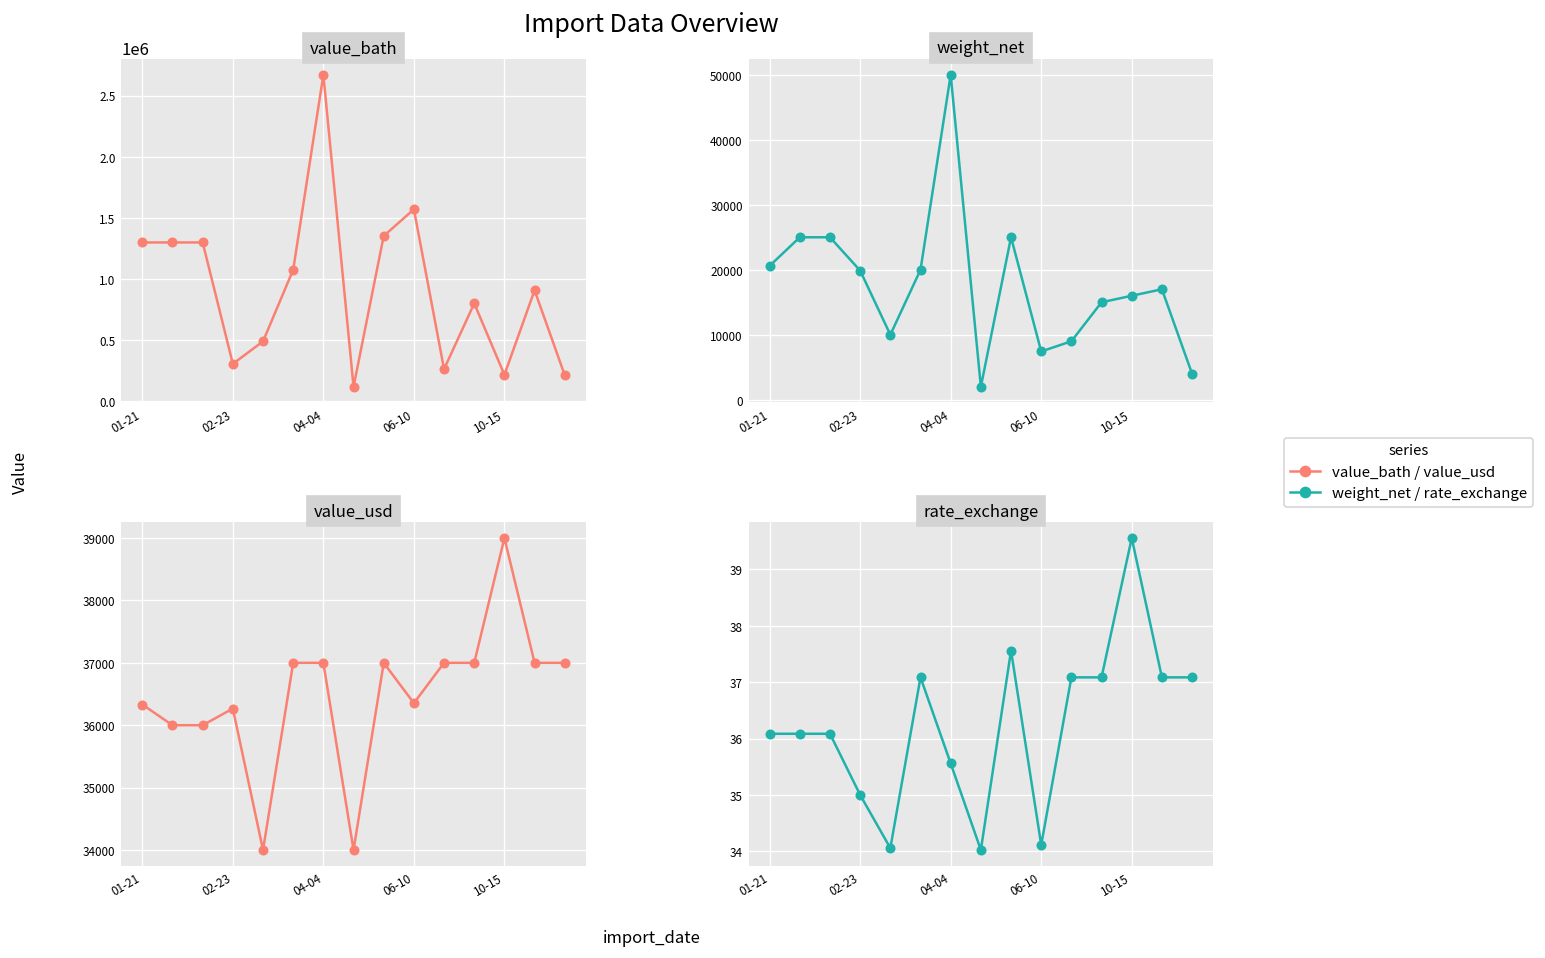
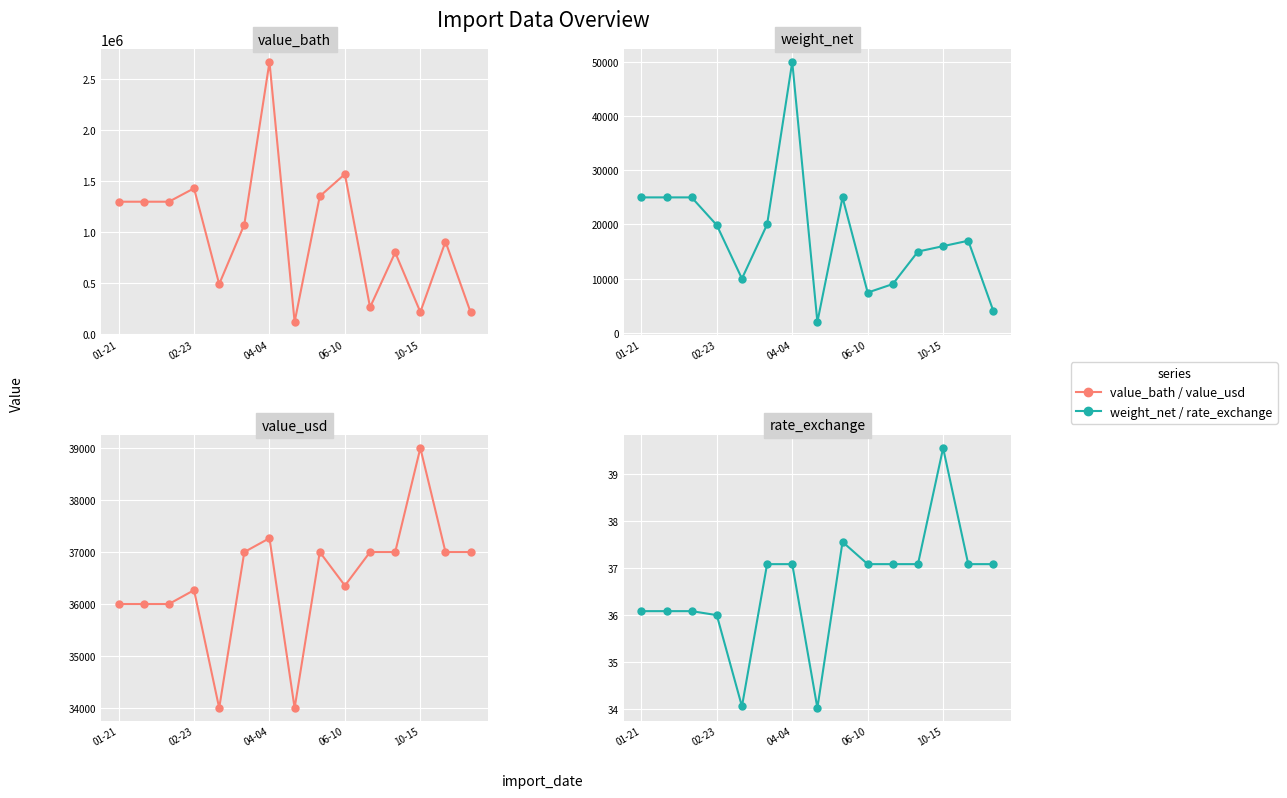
value_bath, 02-23: 310000 -> 1430000
weight_net, 01-21: 21000 -> 25000
value_usd, 01-21: 36300 -> 36000
value_usd, 04-04: 37000 -> 37300
rate_exchange, 02-23: 35 -> 36
rate_exchange, 04-04: 35.6 -> 37.1
rate_exchange, 06-10: 34.1 -> 37.1
